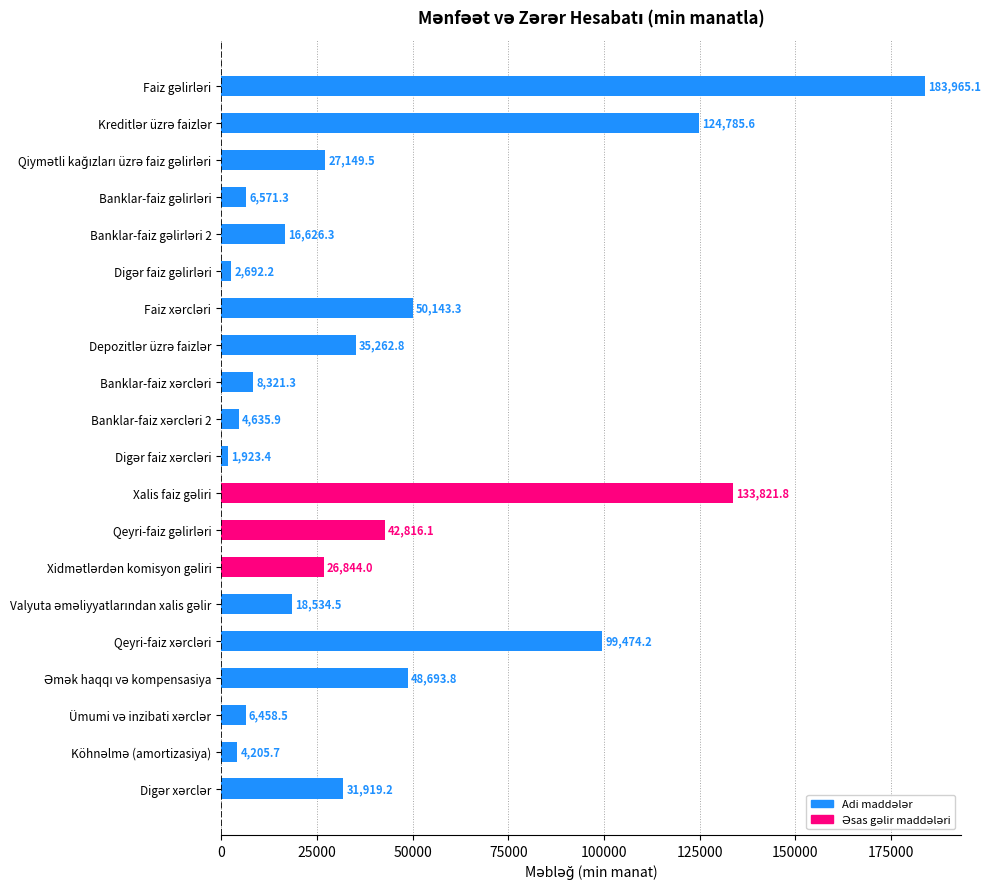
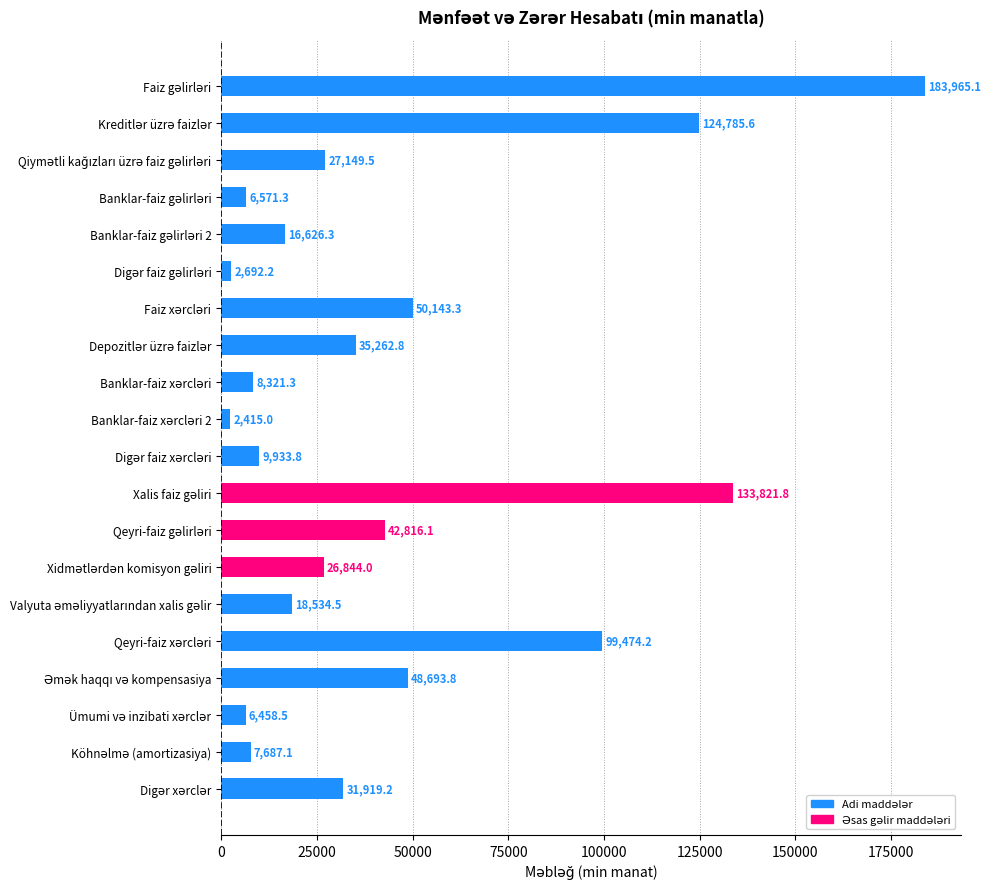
Banklar-faiz xərcləri 2: 4,635.9 -> 2,415.0
Digər faiz xərcləri: 1,923.4 -> 9,933.8
Köhnəlmə (amortizasiya): 4,205.7 -> 7,687.1
